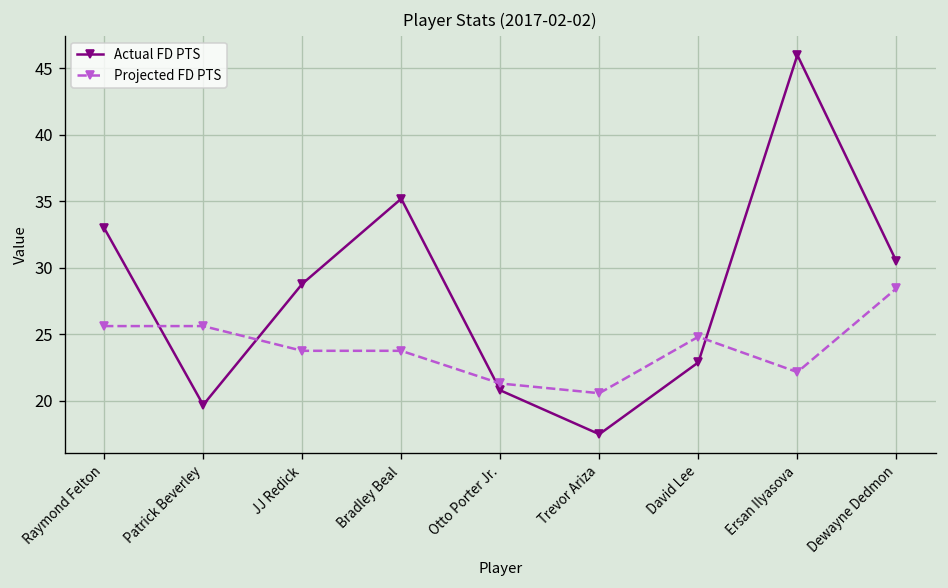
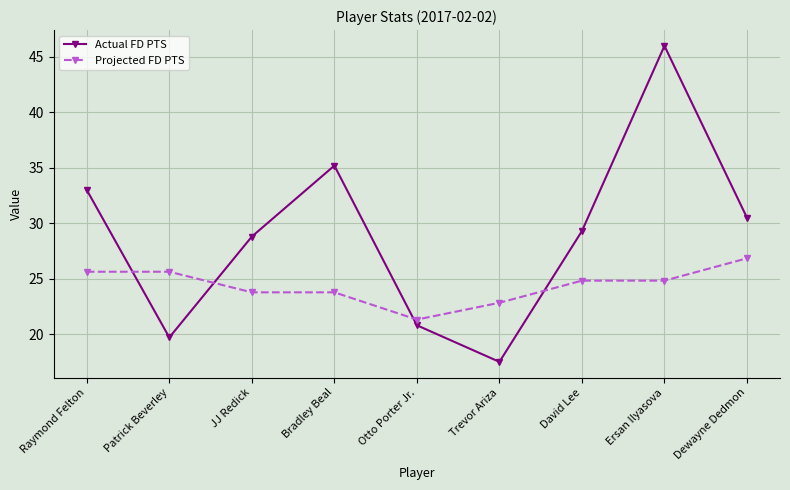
Projected FD PTS, Trevor Ariza: 20.6 -> 22.8
Actual FD PTS, David Lee: 22.9 -> 29.3
Projected FD PTS, Ersan Ilyasova: 22.2 -> 24.8
Projected FD PTS, Dewayne Dedmon: 28.5 -> 26.8
